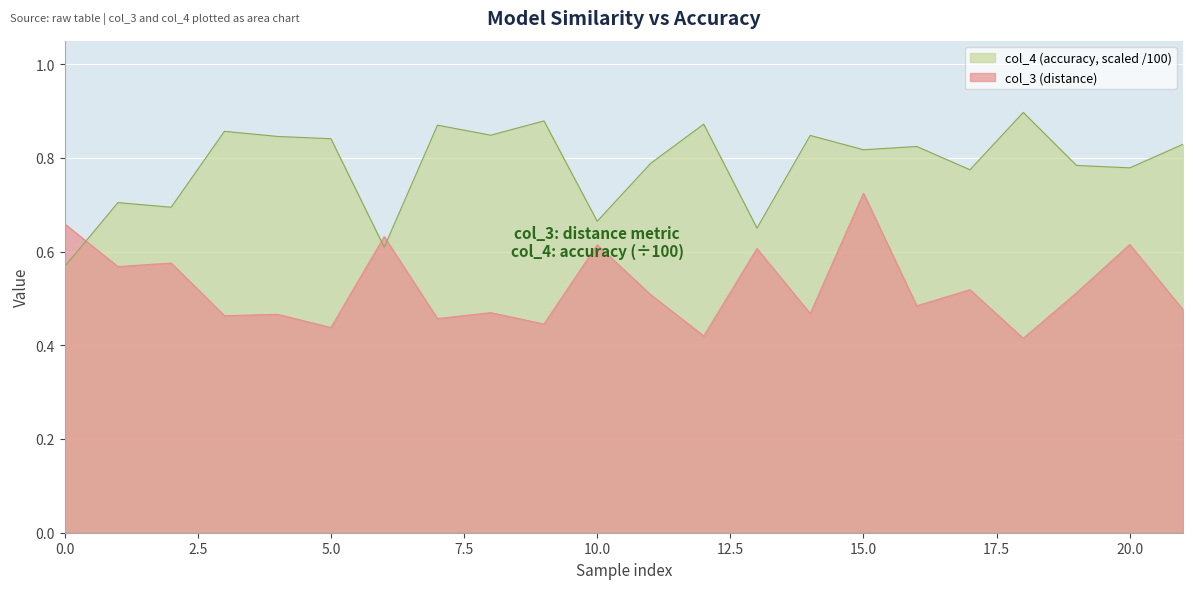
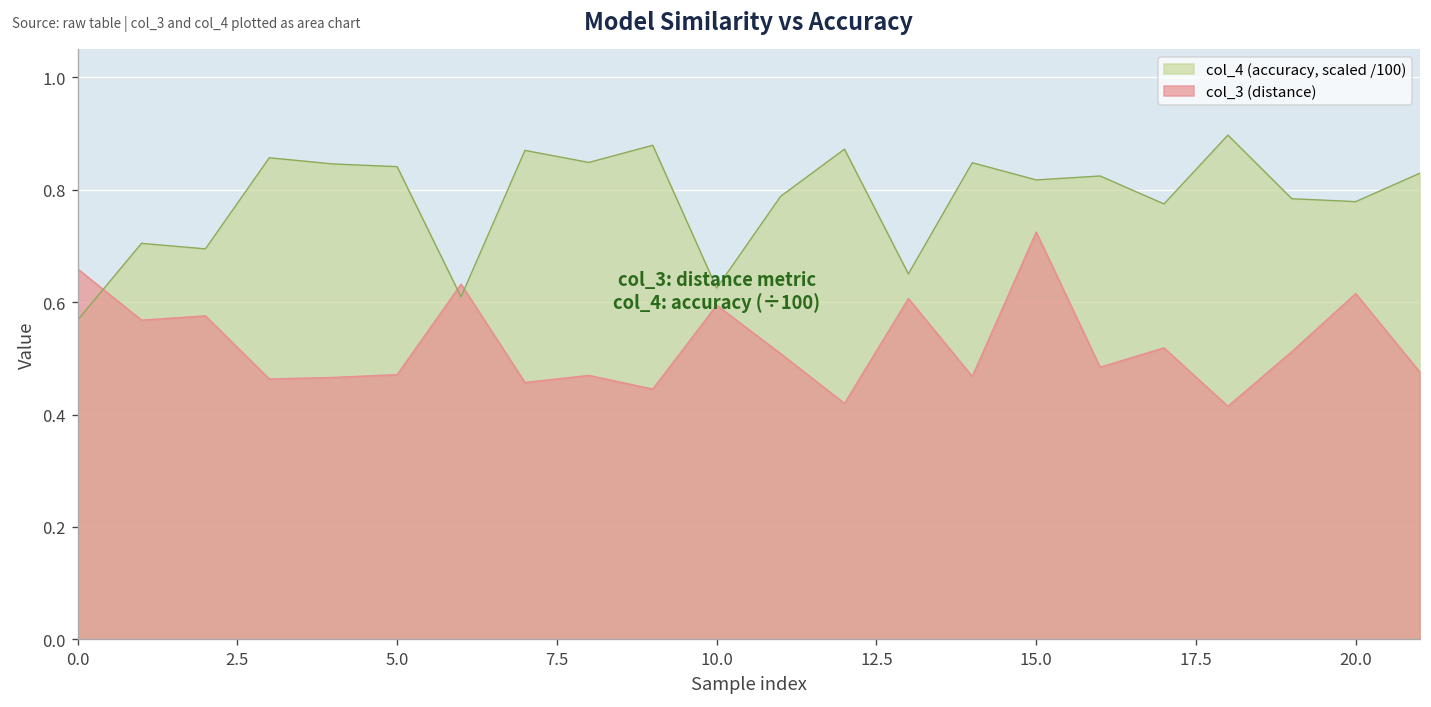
col_3 (distance), 5.0: 0.44 -> 0.47
col_4 (accuracy, scaled /100), 10.0: 0.66 -> 0.62
col_3 (distance), 10.0: 0.61 -> 0.59
